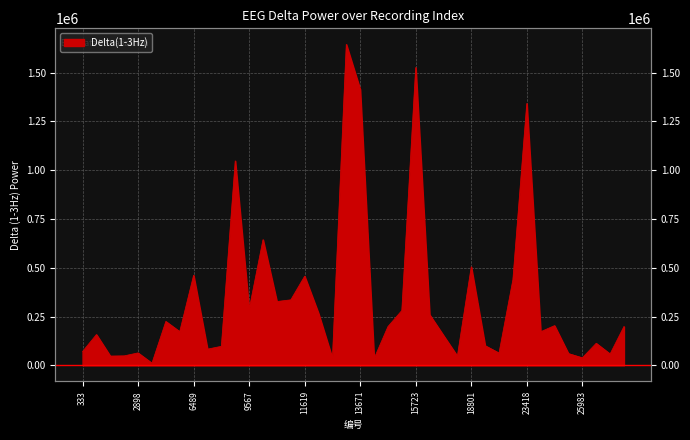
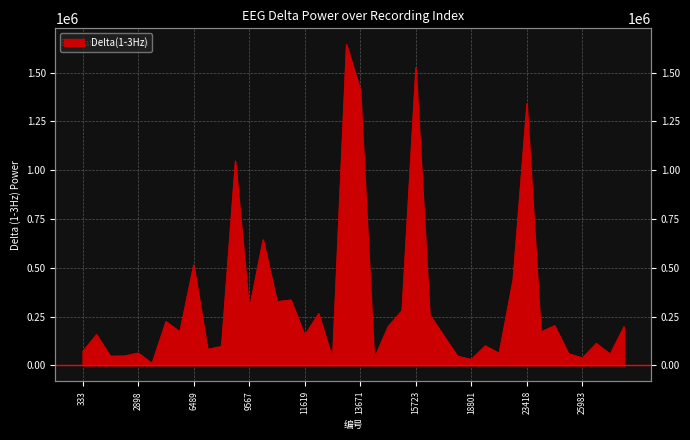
6489: 460000 -> 520000
11619: 460000 -> 150000
18801: 500000 -> 30000
